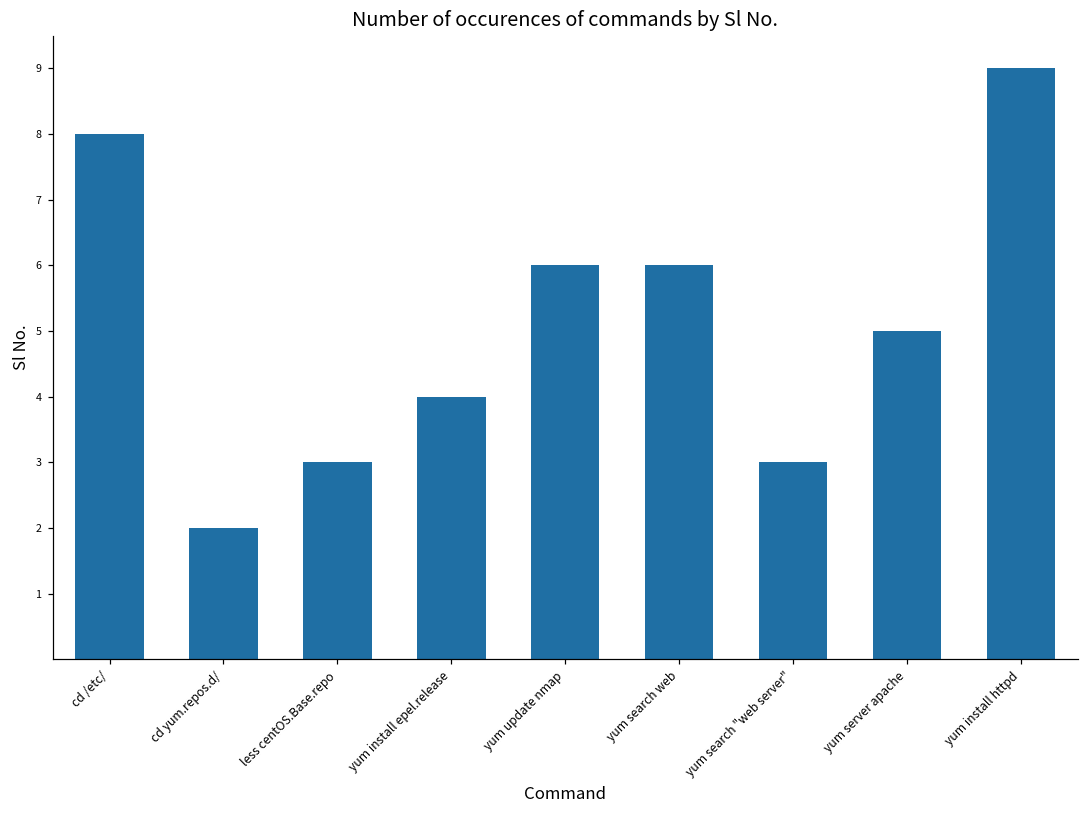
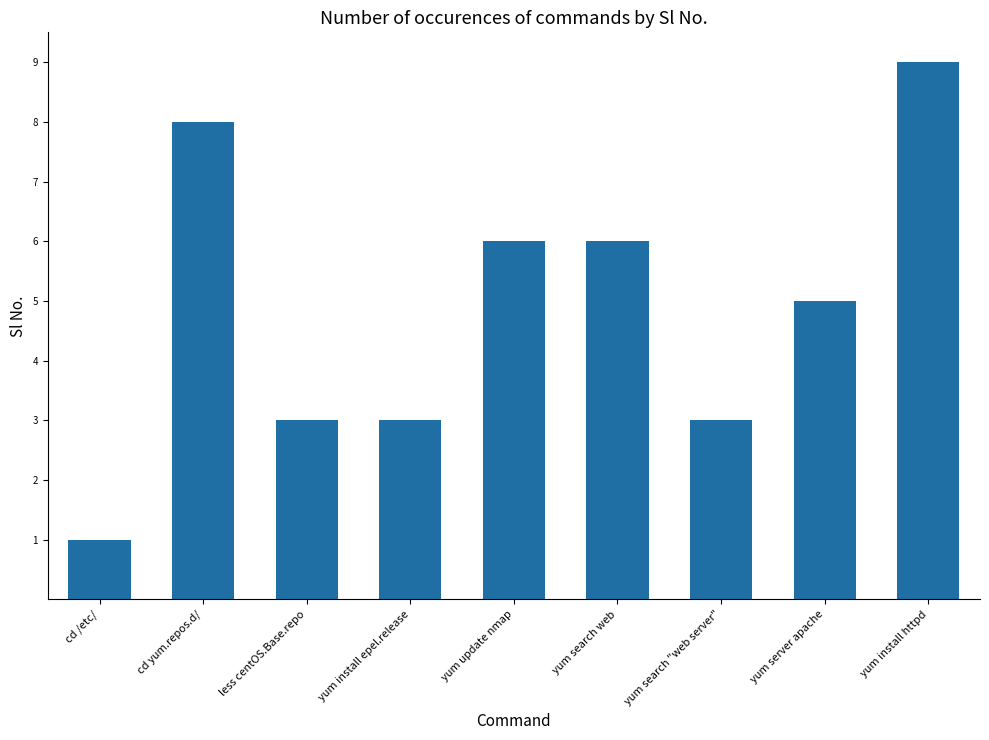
cd /etc/: 8 -> 1
cd yum.repos.d/: 2 -> 8
yum install epel.release: 4 -> 3
